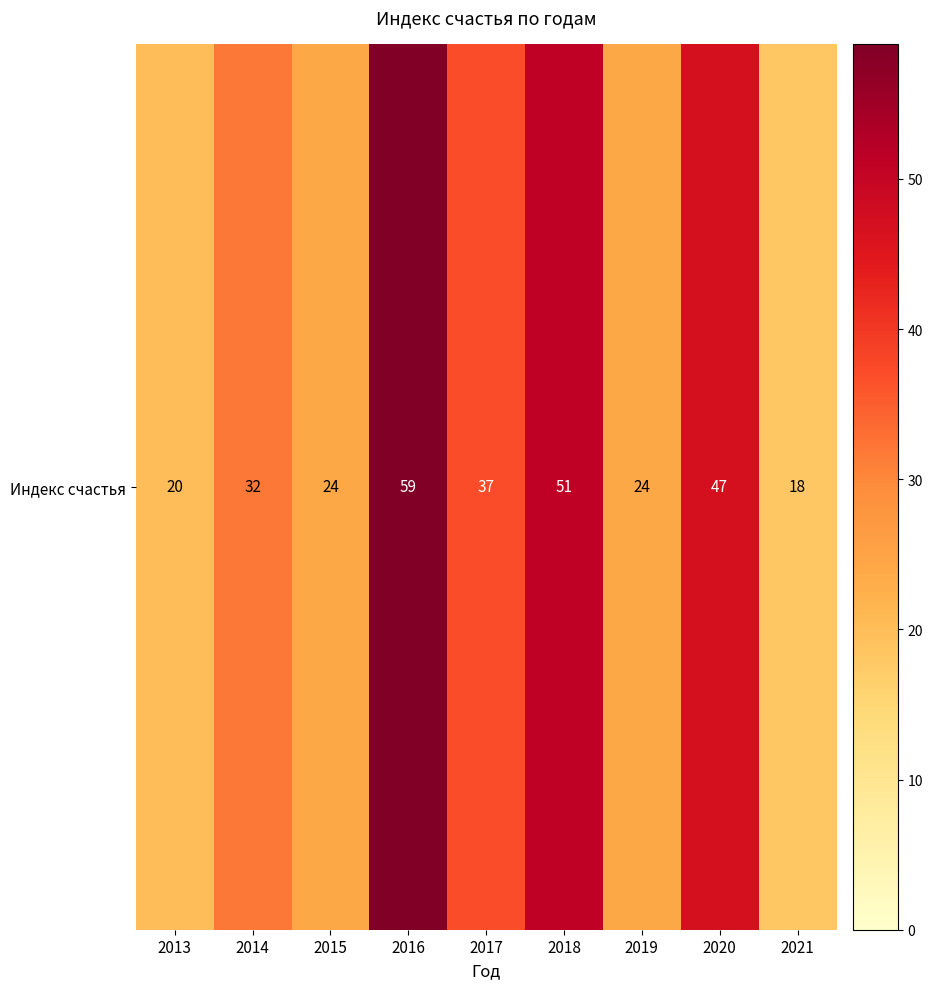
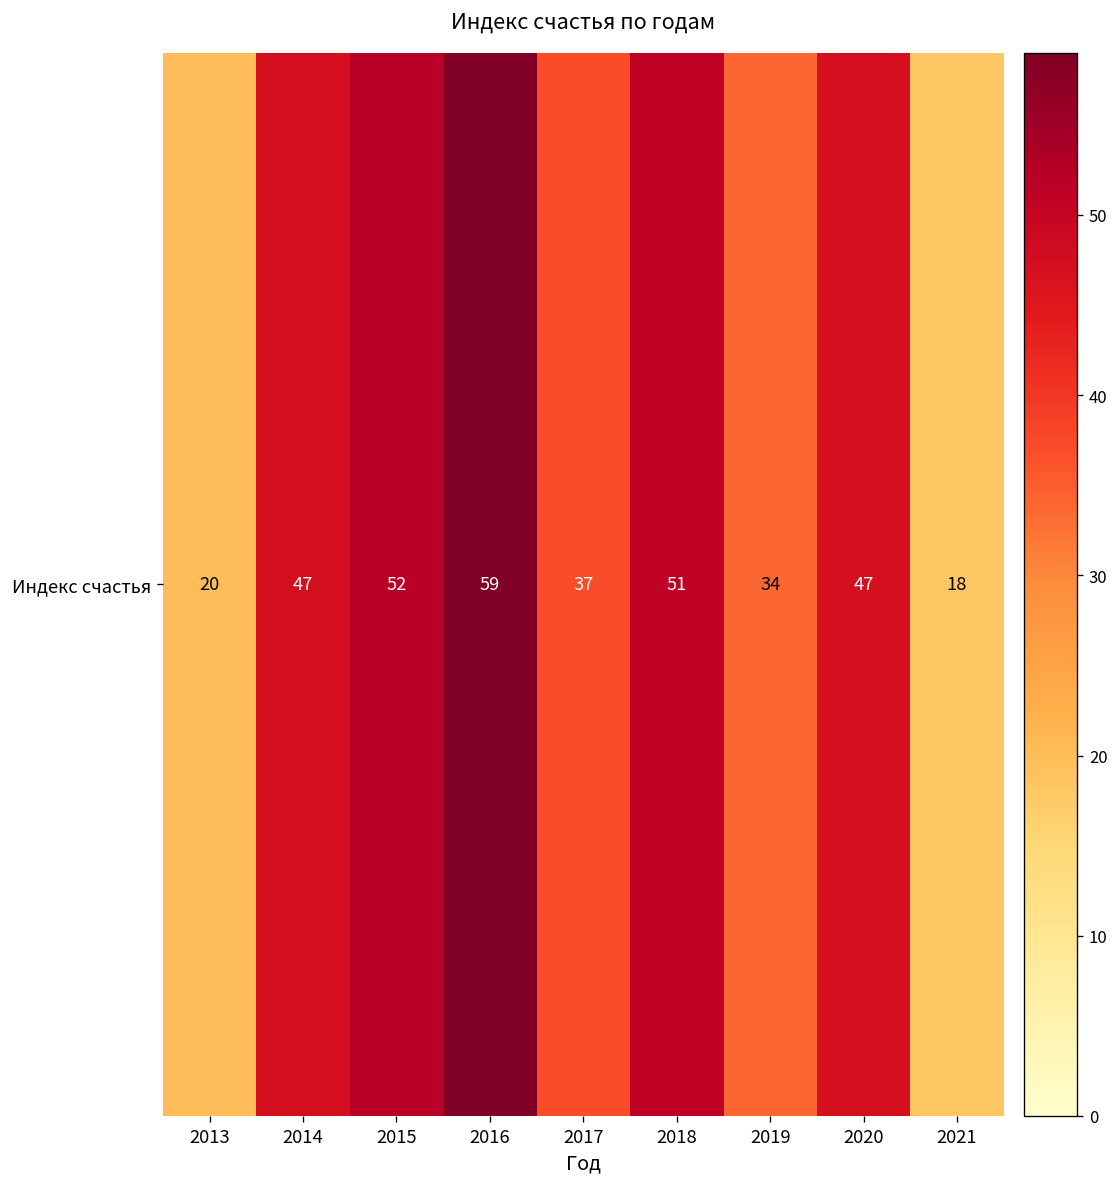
Индекс счастья, 2014: 32 -> 47
Индекс счастья, 2015: 24 -> 52
Индекс счастья, 2019: 24 -> 34
